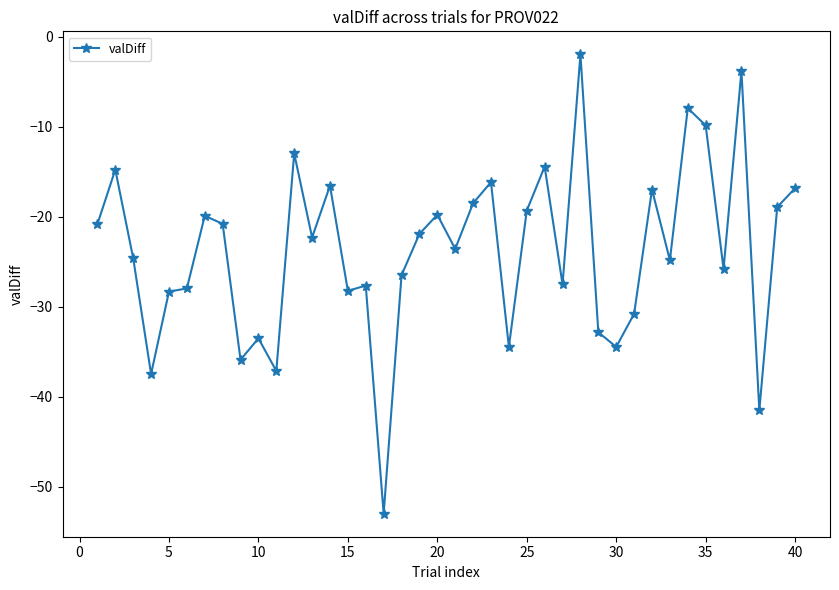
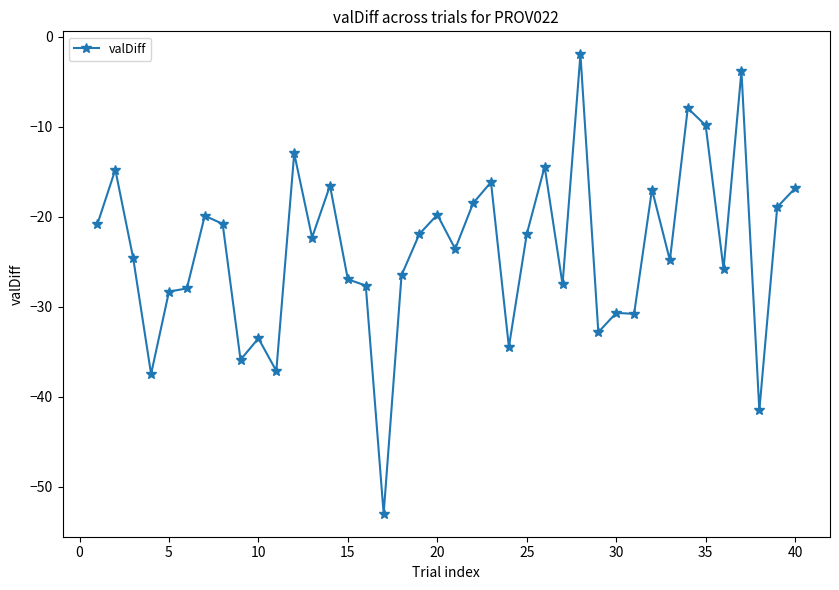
15: -28 -> -27
25: -19 -> -22
30: -34 -> -31
